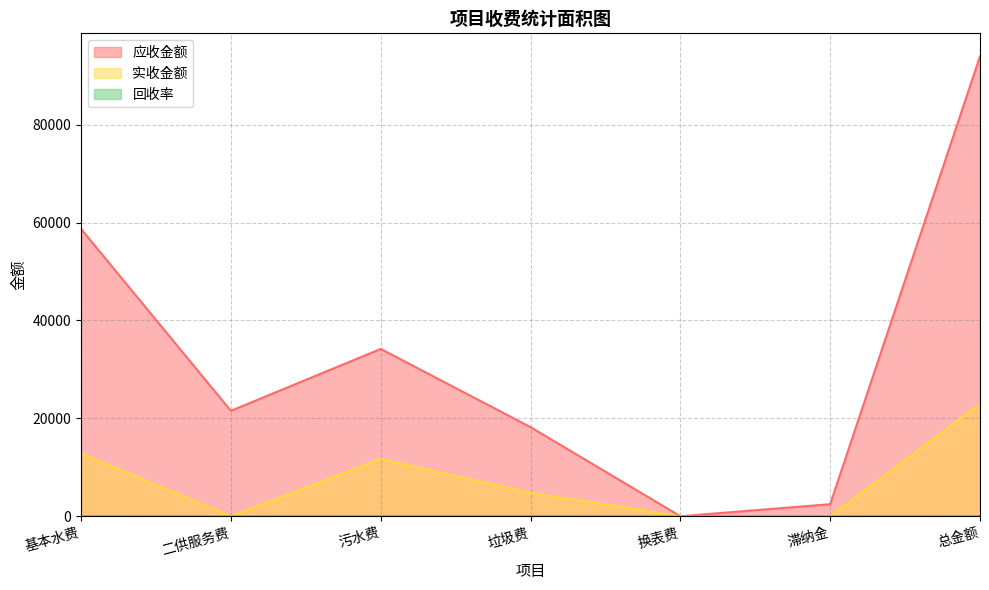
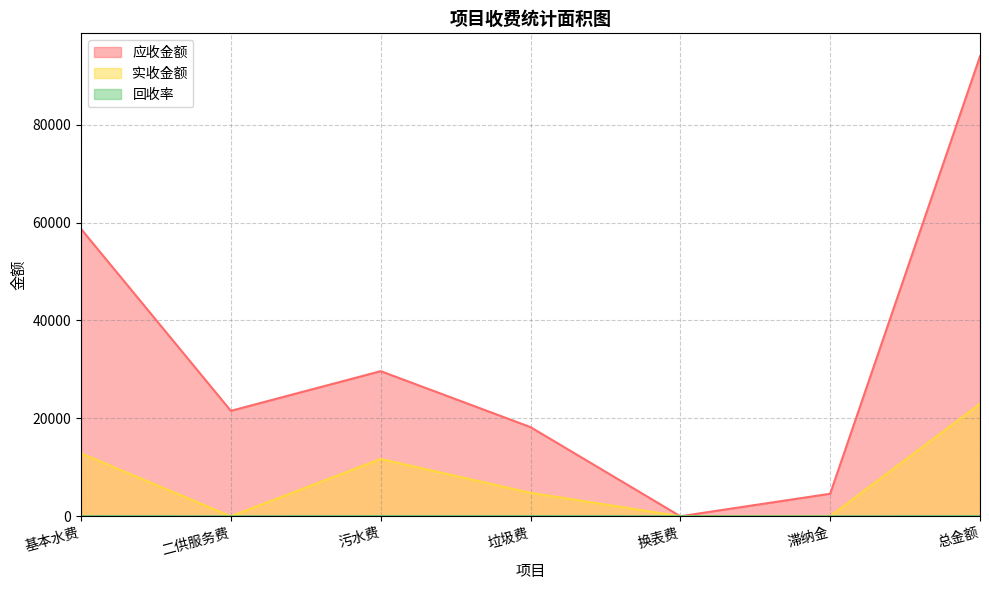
应收金额, 污水费: 34000 -> 30000
应收金额, 滞纳金: 2000 -> 5000
